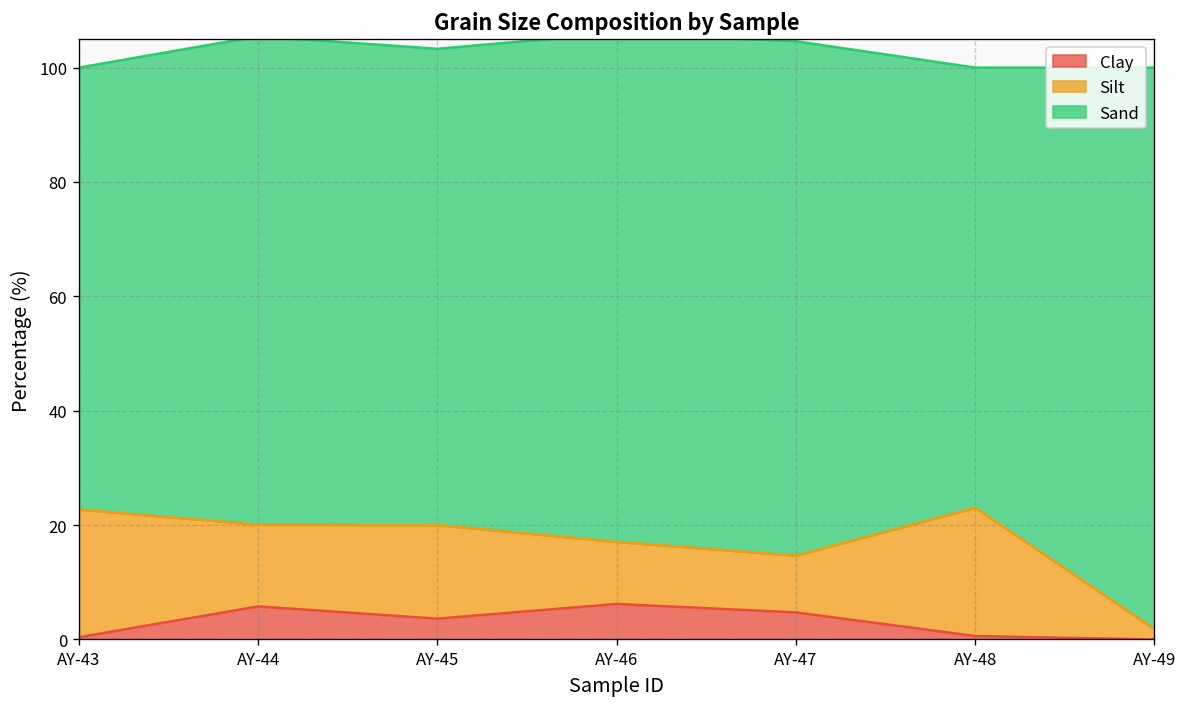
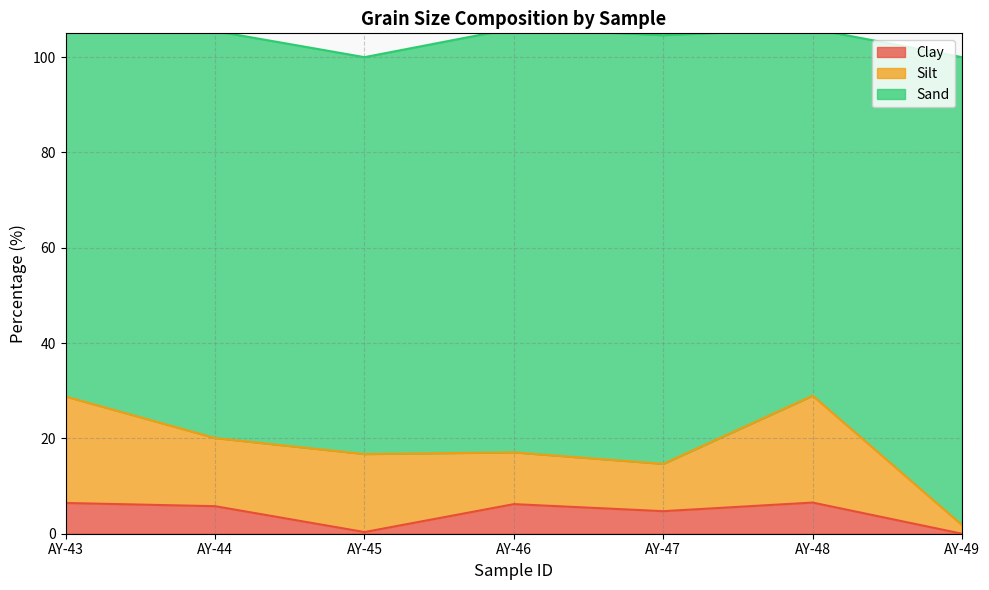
Clay, AY-43: 0 -> 6
Clay, AY-45: 4 -> 0
Clay, AY-48: 1 -> 7
